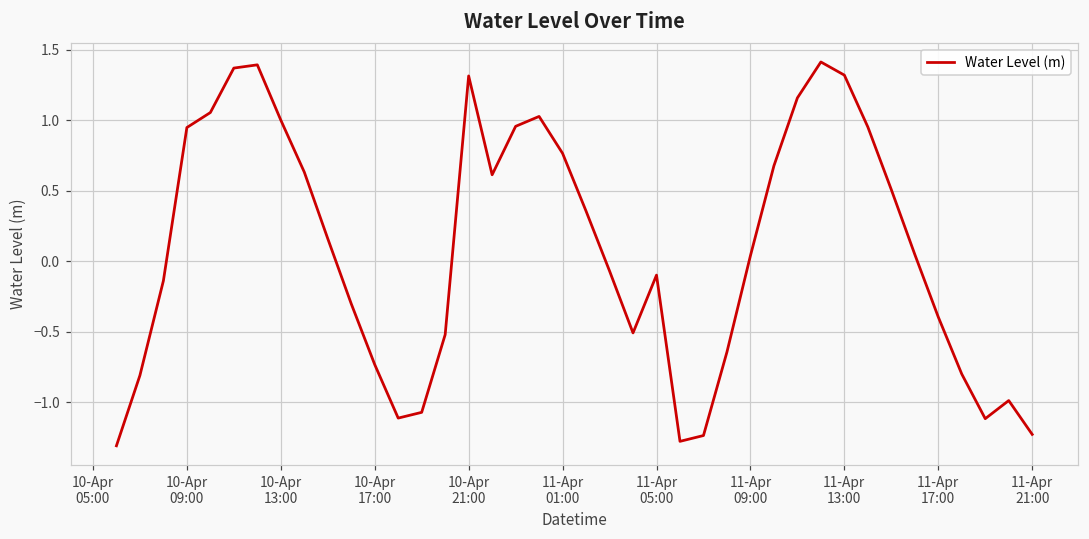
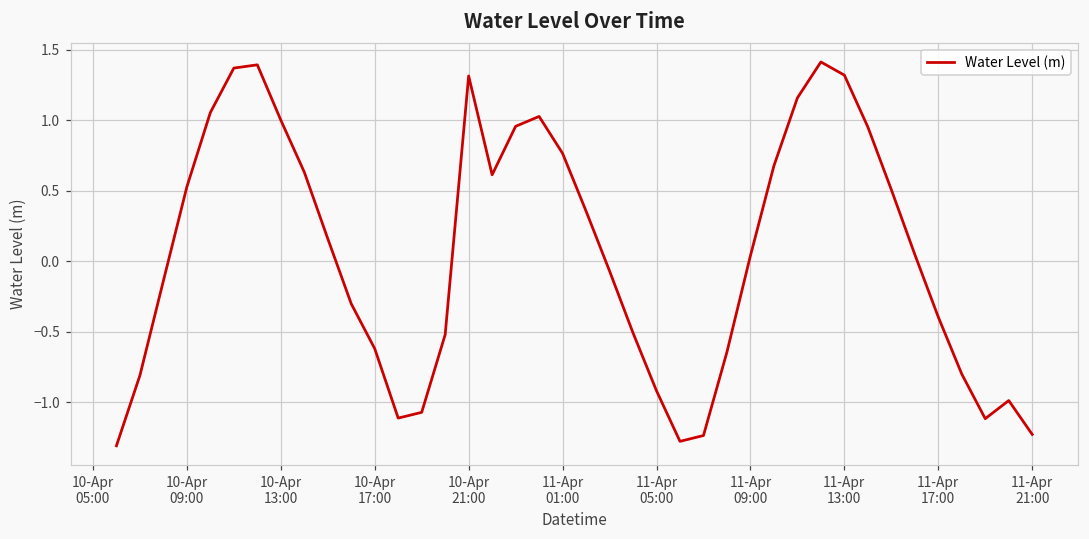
10-Apr 09:00: 0.95 -> 0.53
10-Apr 17:00: -0.73 -> -0.62
11-Apr 05:00: -0.10 -> -0.92
